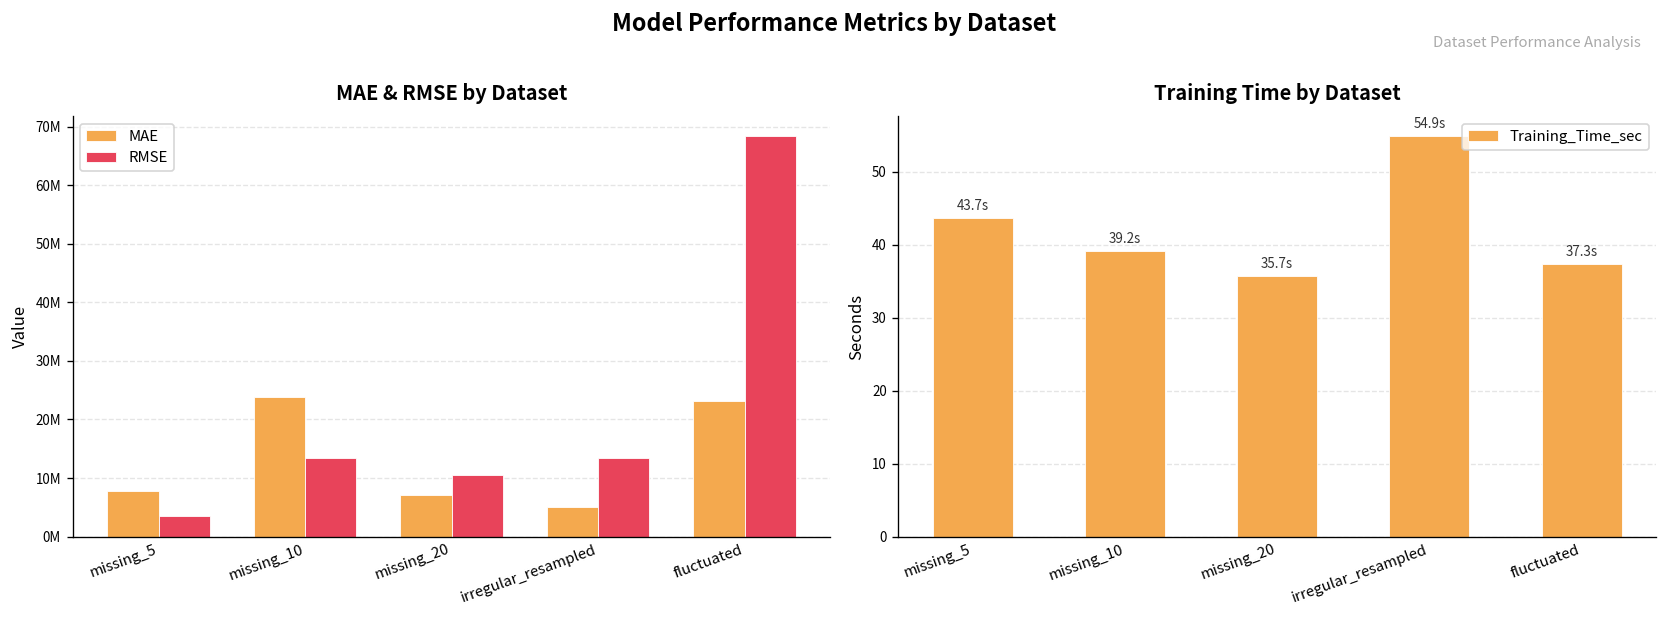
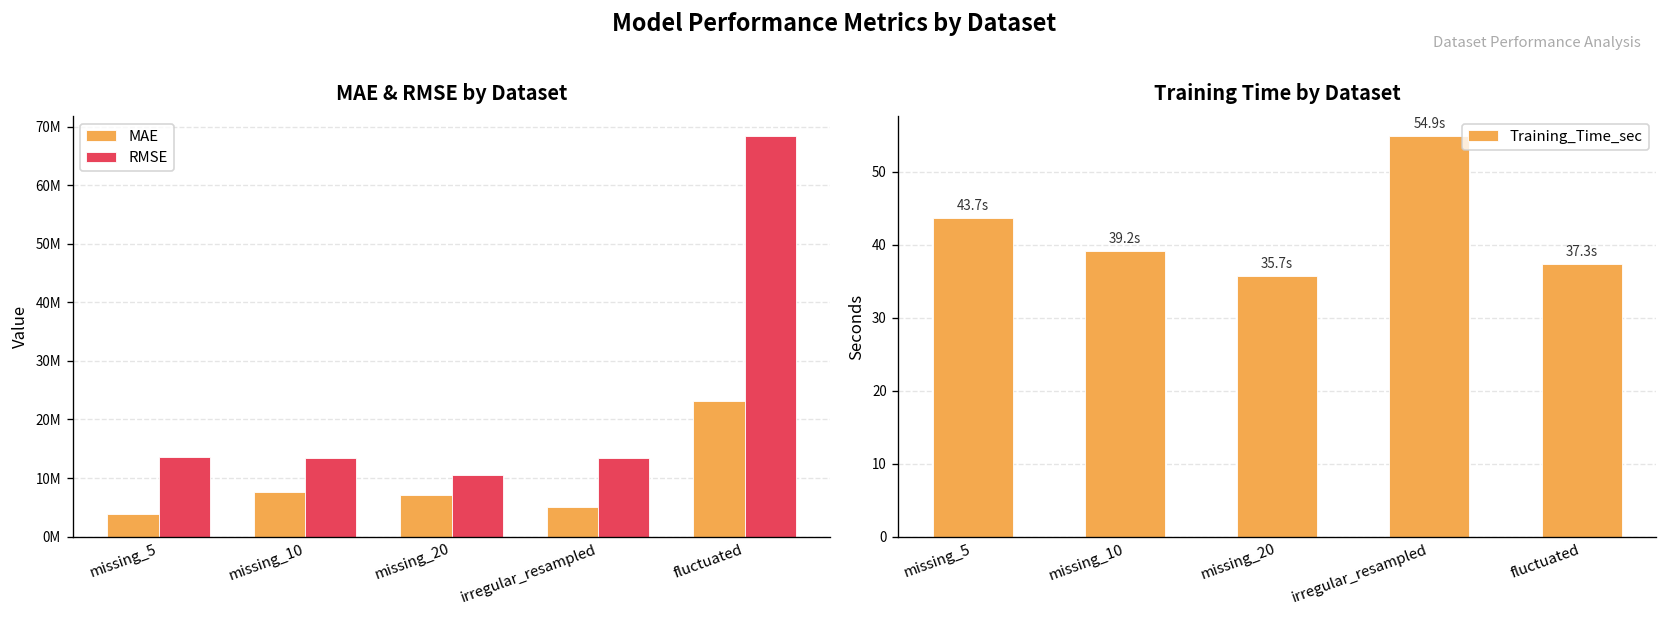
MAE & RMSE by Dataset, MAE, missing_5: 8000000 -> 4000000
MAE & RMSE by Dataset, RMSE, missing_5: 4000000 -> 14000000
MAE & RMSE by Dataset, MAE, missing_10: 24000000 -> 8000000
